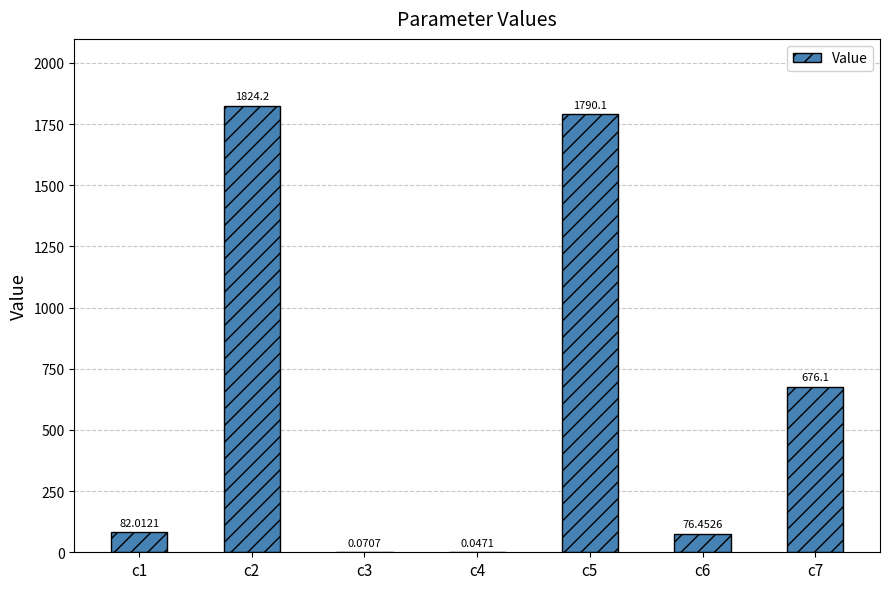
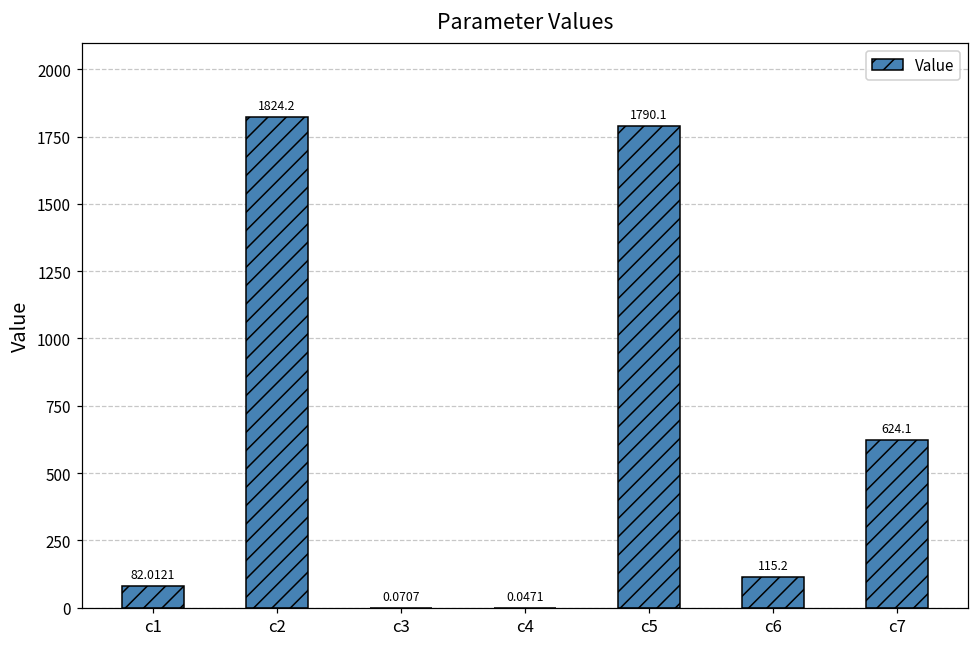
c6: 76.4526 -> 115.2
c7: 676.1 -> 624.1
